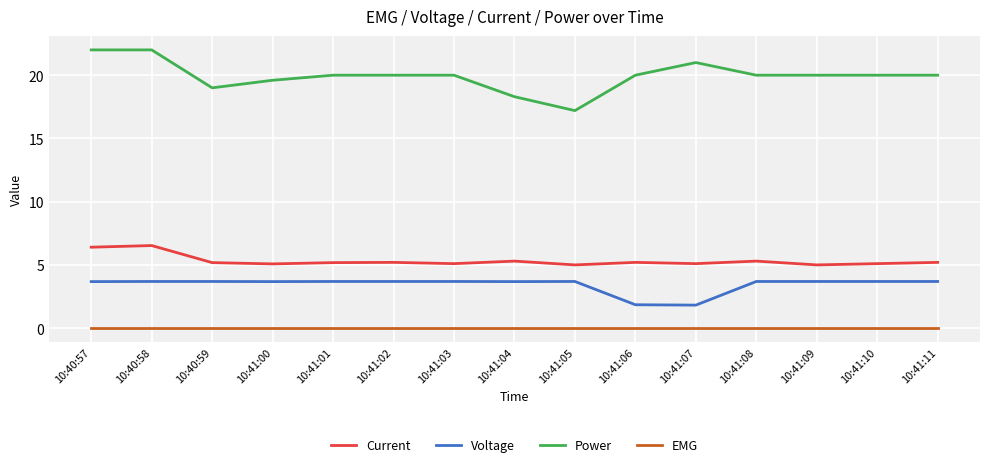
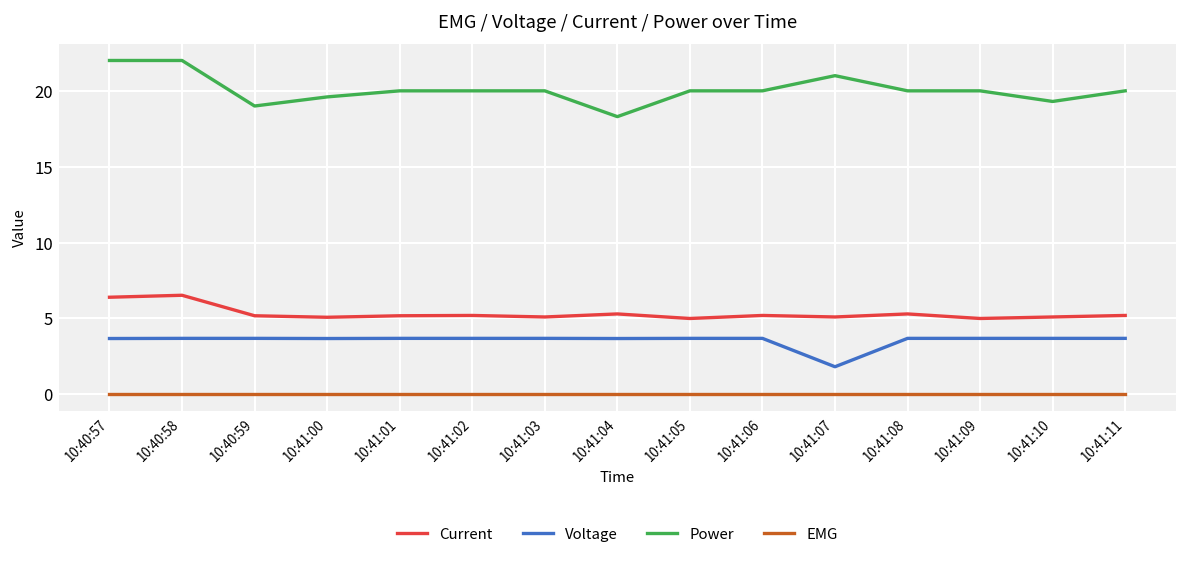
Power, 10:41:05: 17.2 -> 20.0
Voltage, 10:41:06: 1.9 -> 3.7
Power, 10:41:10: 20.0 -> 19.3
